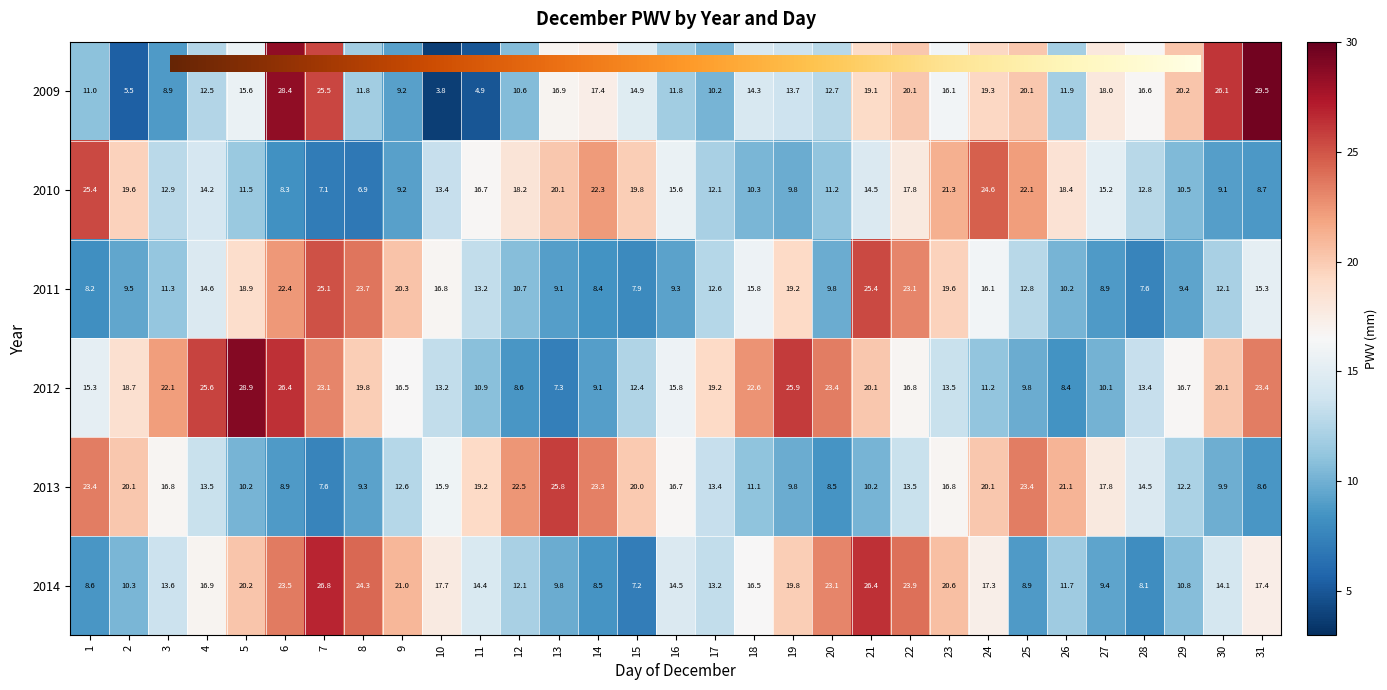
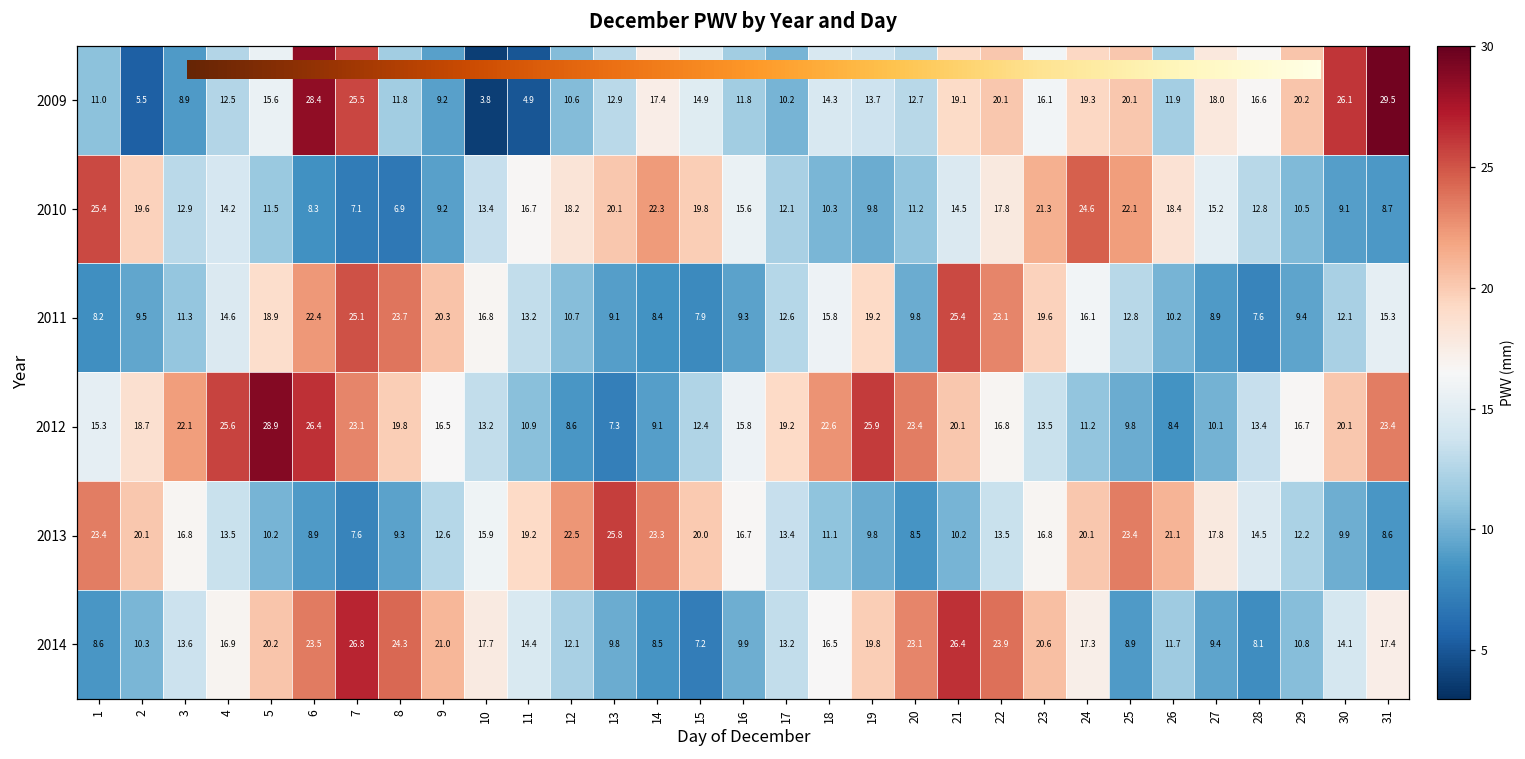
2009, 13: 16.9 -> 12.9
2014, 16: 14.5 -> 9.9
